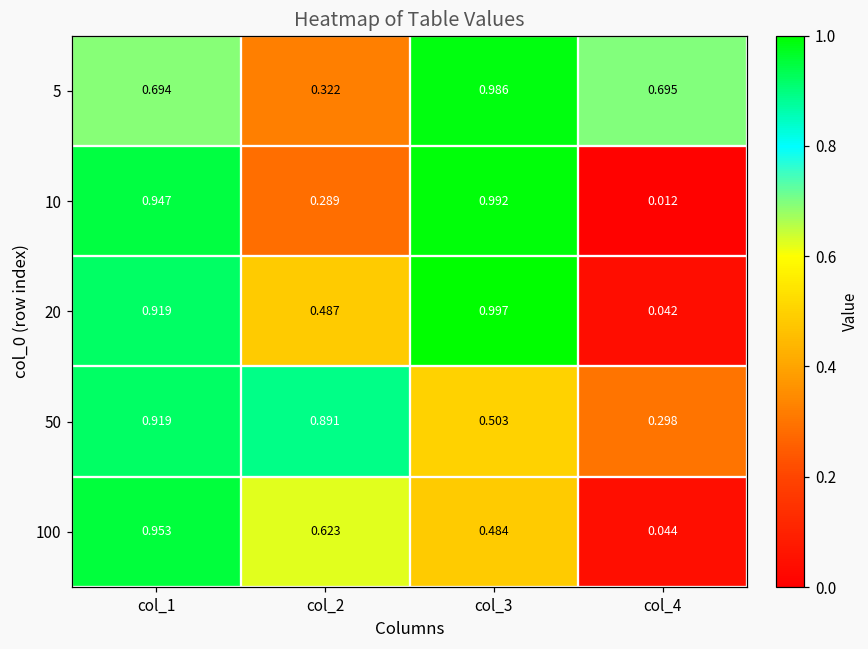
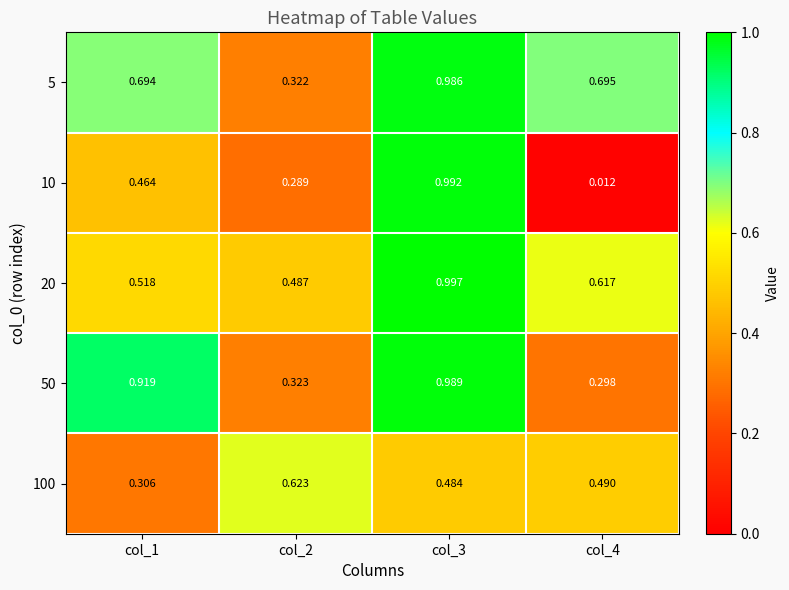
10, col_1: 0.947 -> 0.464
20, col_1: 0.919 -> 0.518
20, col_4: 0.042 -> 0.617
50, col_2: 0.891 -> 0.323
50, col_3: 0.503 -> 0.989
100, col_1: 0.953 -> 0.306
100, col_4: 0.044 -> 0.490
